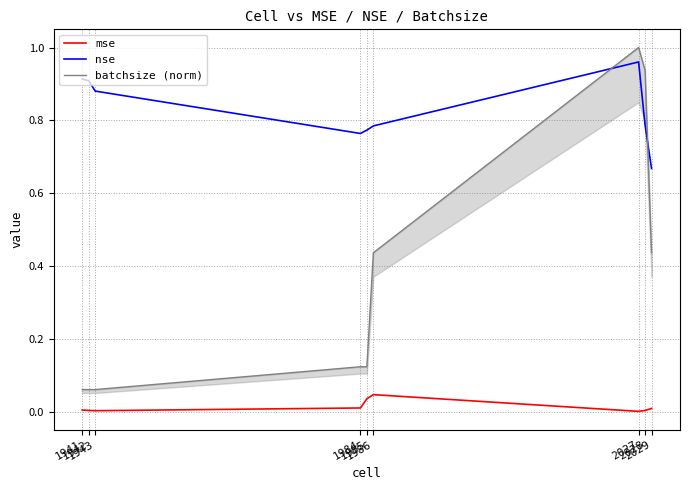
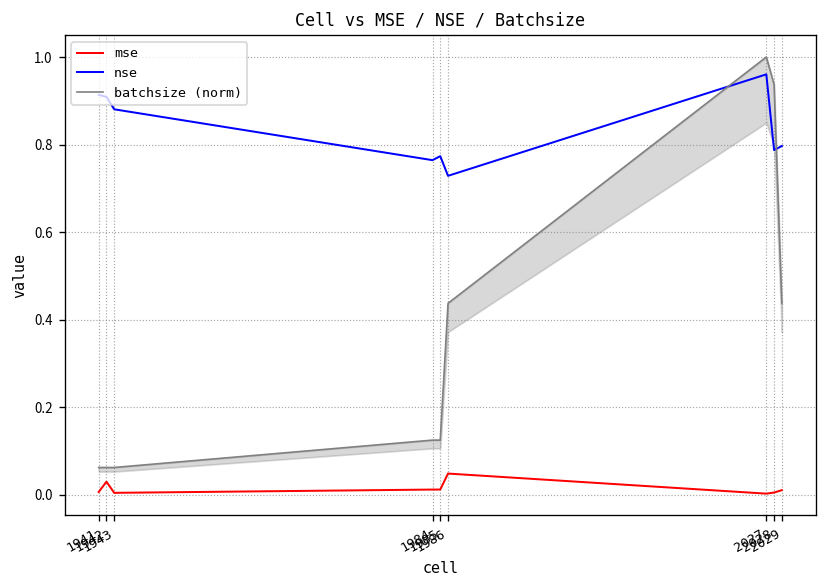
mse, 1942: 0.01 -> 0.03
mse, 1985: 0.04 -> 0.01
nse, 1986: 0.79 -> 0.73
nse, 2029: 0.67 -> 0.80
